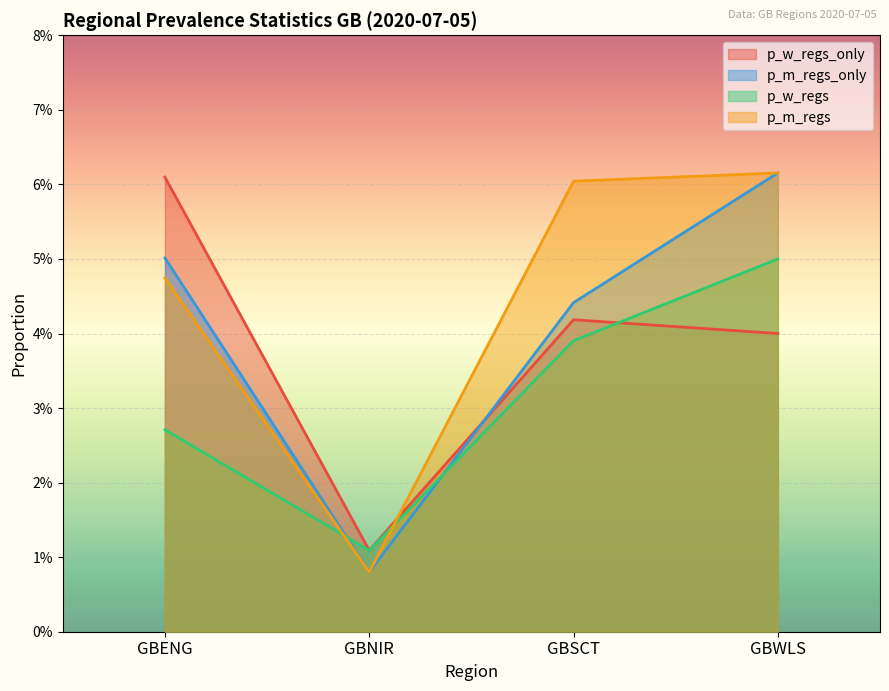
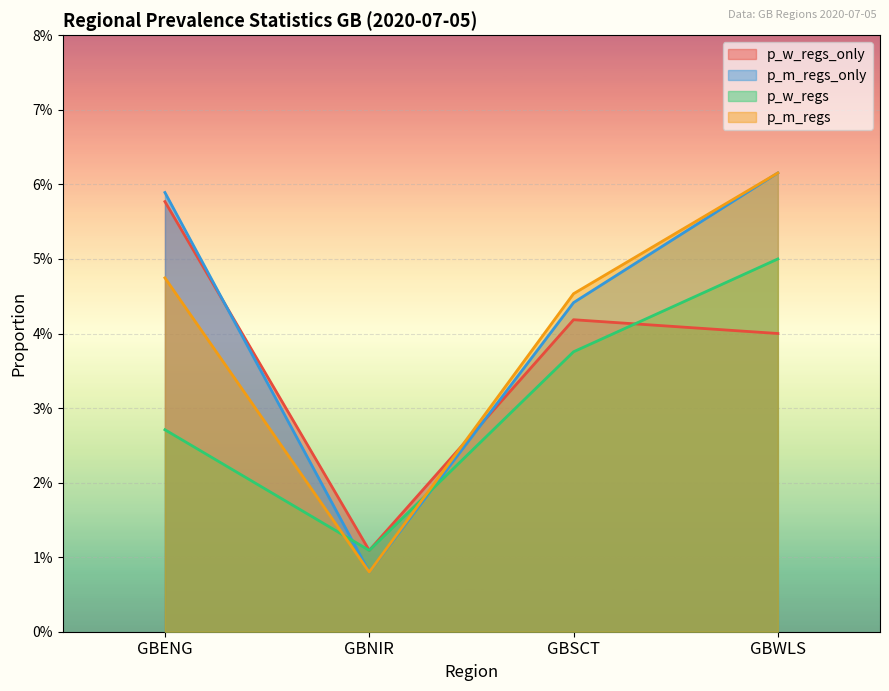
p_w_regs_only, GBENG: 6.1% -> 5.8%
p_m_regs_only, GBENG: 5.0% -> 5.9%
p_w_regs, GBSCT: 3.9% -> 3.8%
p_m_regs, GBSCT: 6.0% -> 4.5%
